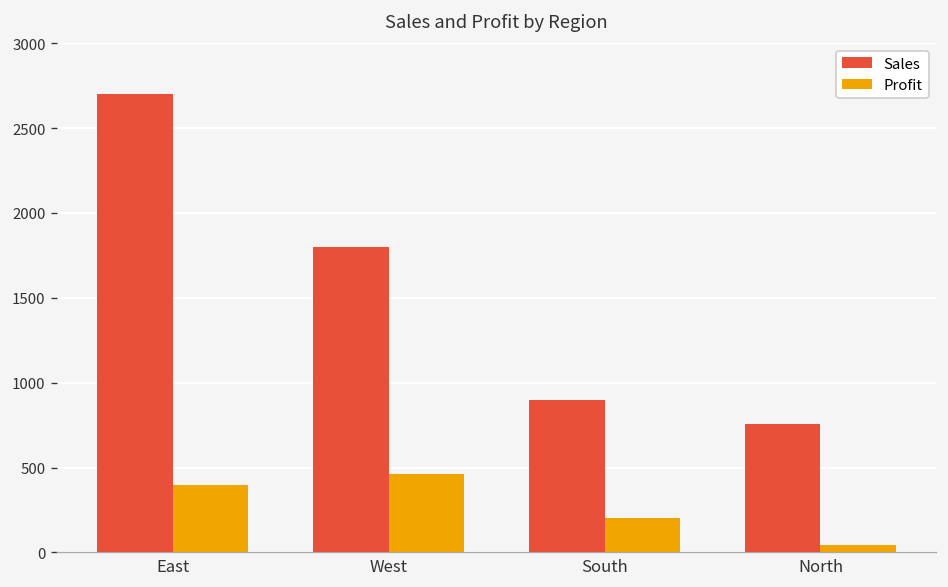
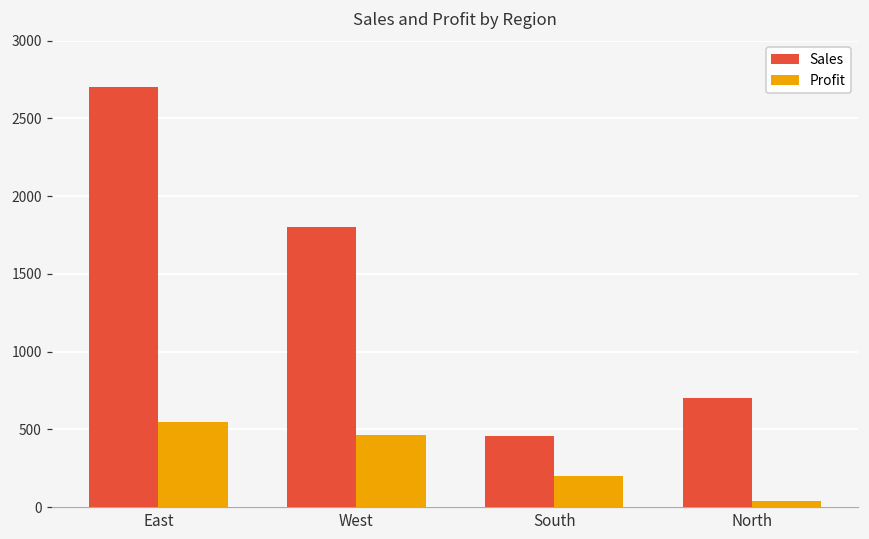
Profit, East: 400 -> 550
Sales, South: 900 -> 460
Sales, North: 760 -> 700
